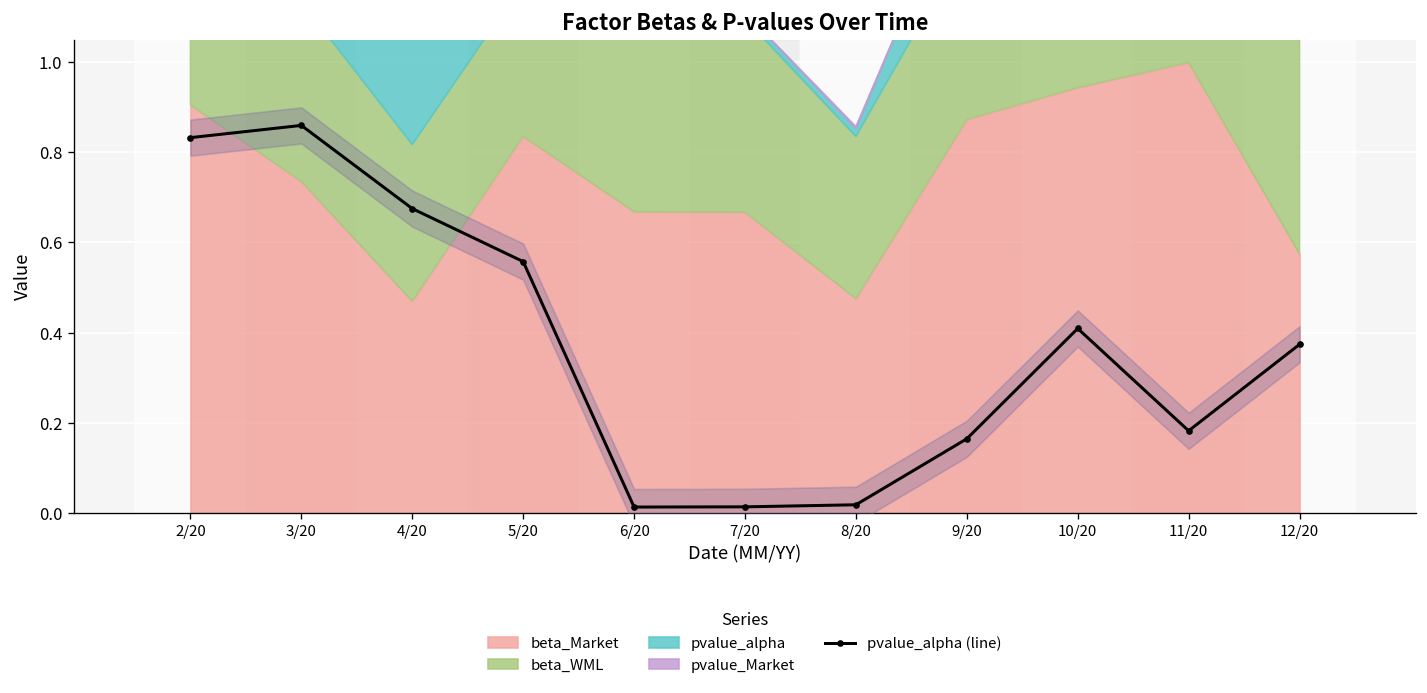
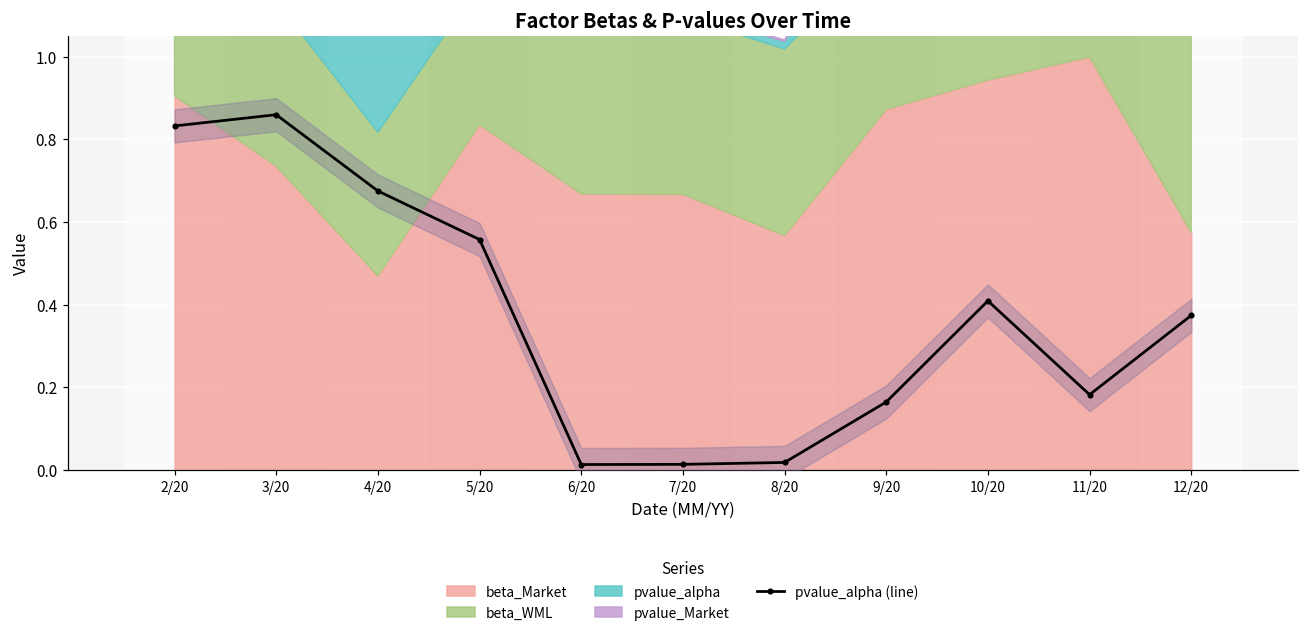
beta_Market, 8/20: 0.48 -> 0.57
beta_WML, 8/20: 0.36 -> 0.45
